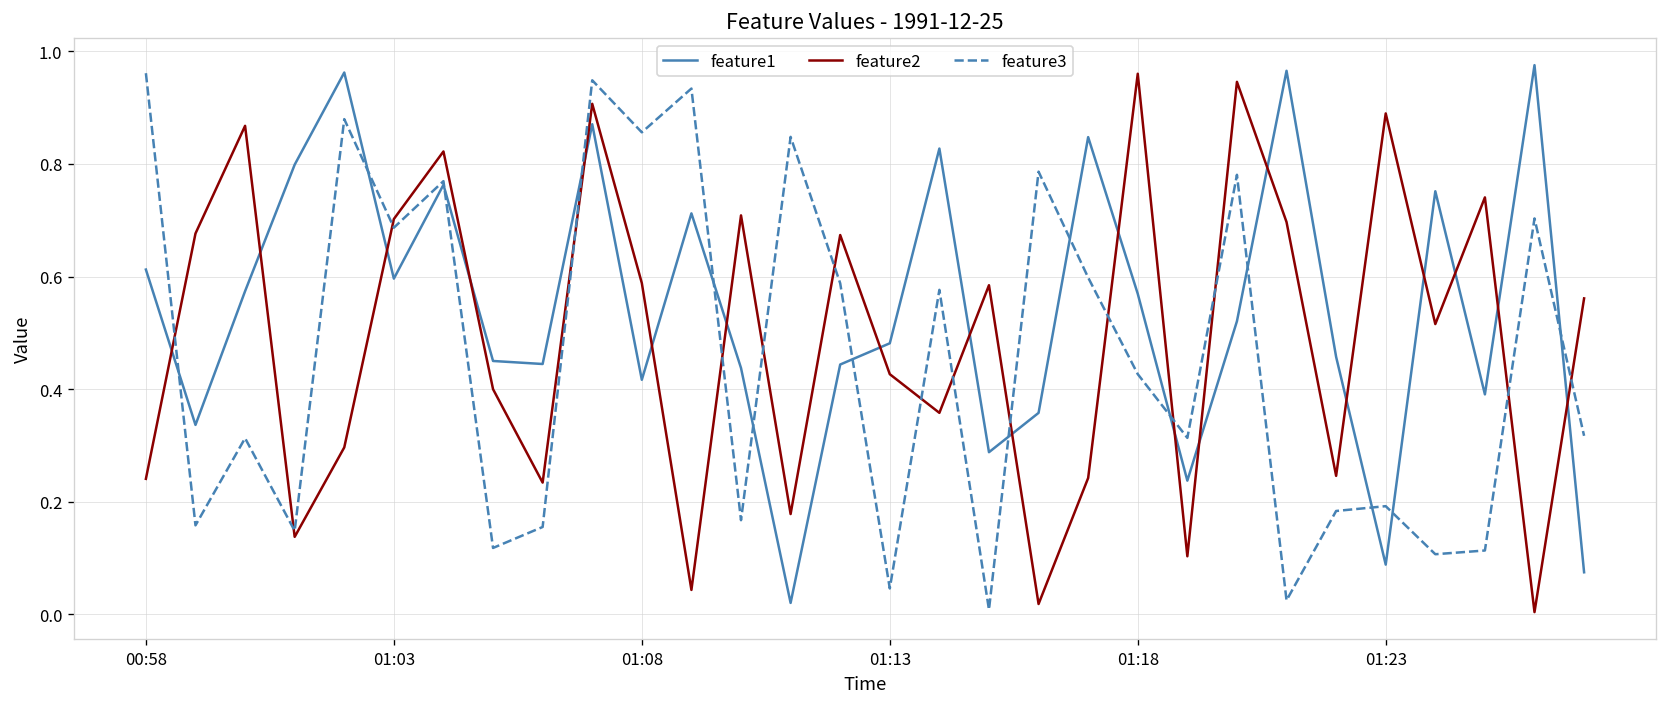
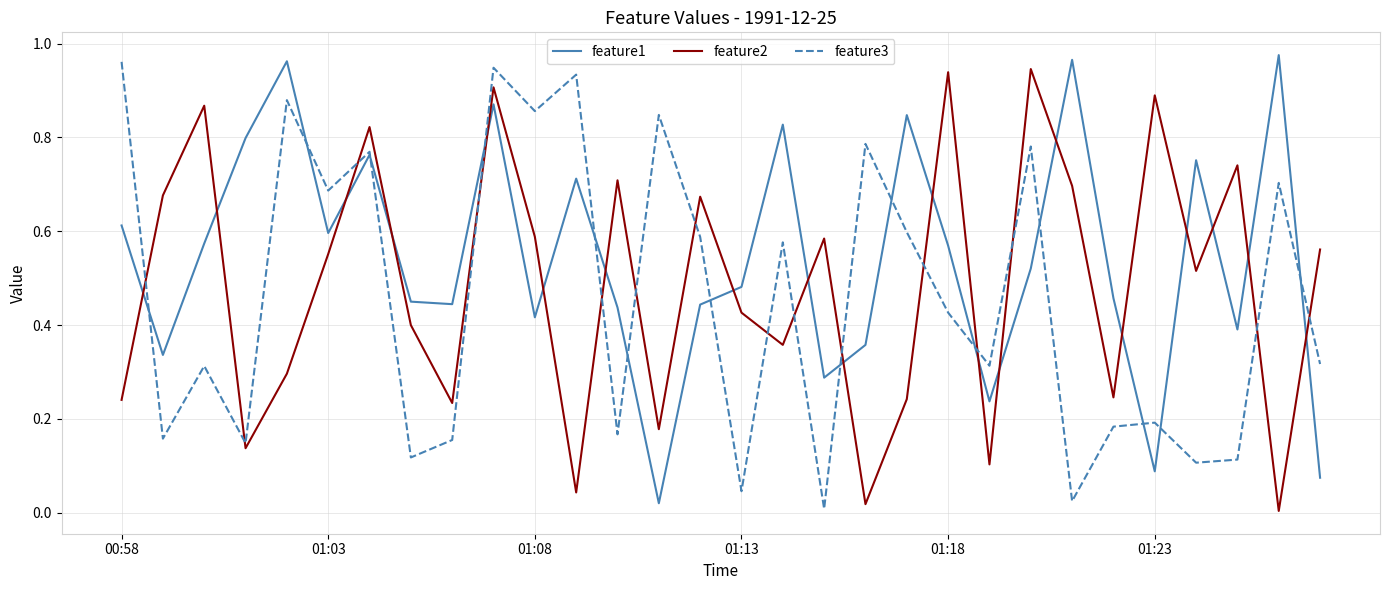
feature2, 01:03: 0.70 -> 0.55
feature2, 01:18: 0.96 -> 0.94
